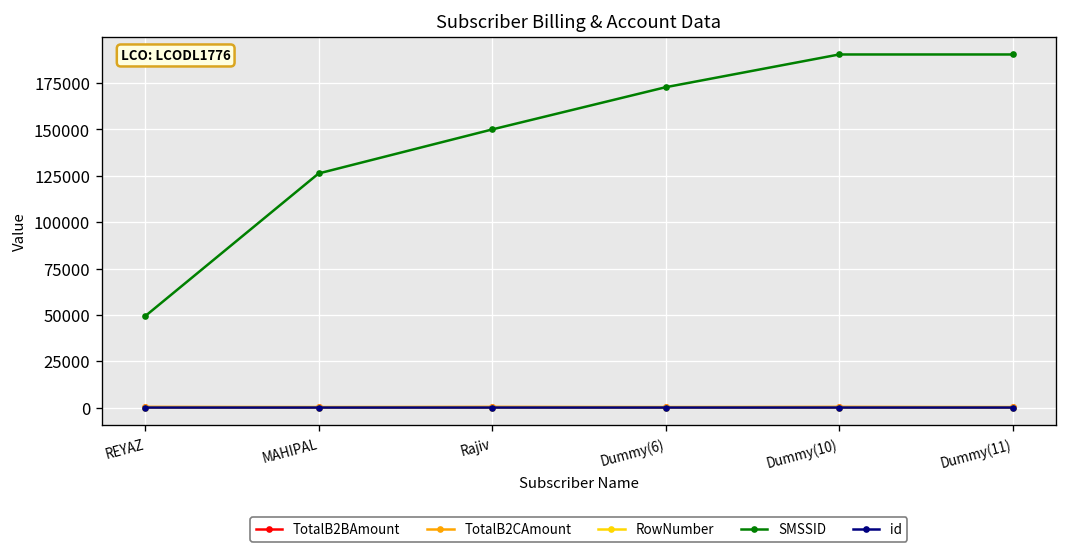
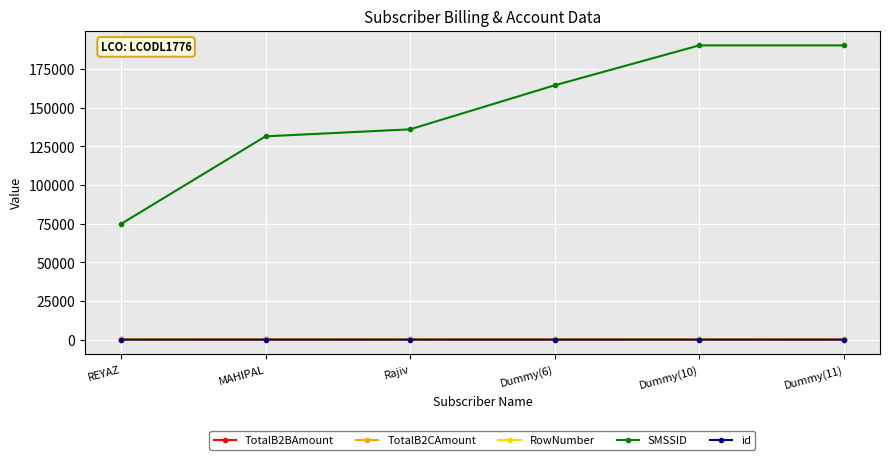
SMSSID, REYAZ: 49000 -> 75000
SMSSID, MAHIPAL: 126000 -> 132000
SMSSID, Rajiv: 150000 -> 136000
SMSSID, Dummy(6): 173000 -> 165000
